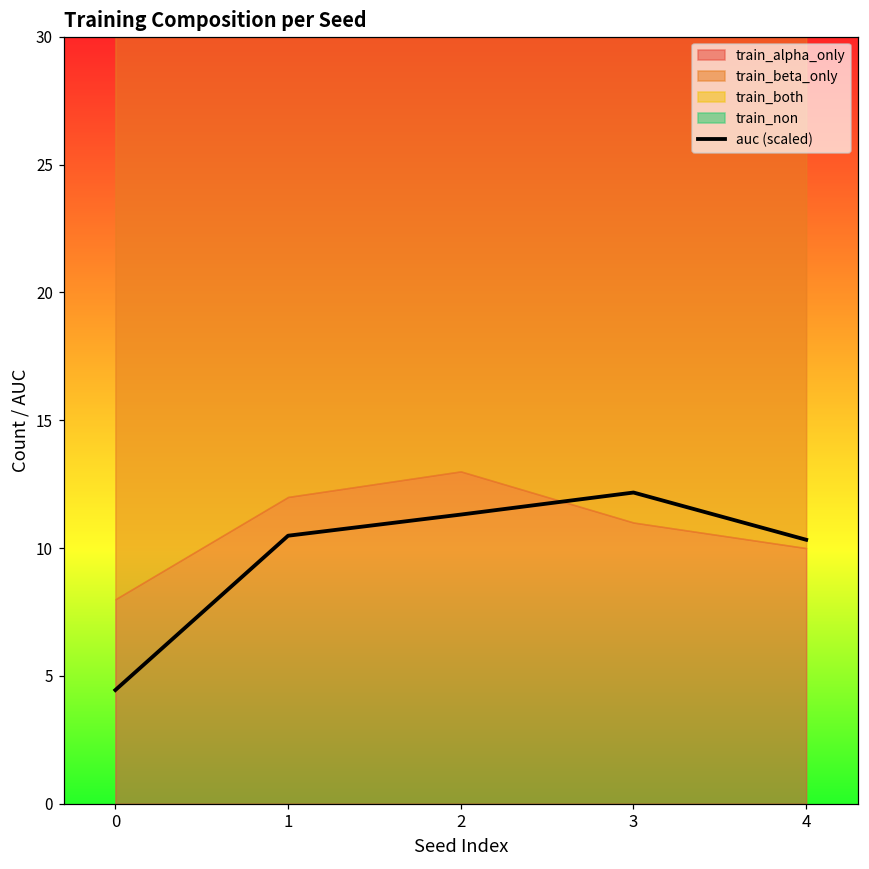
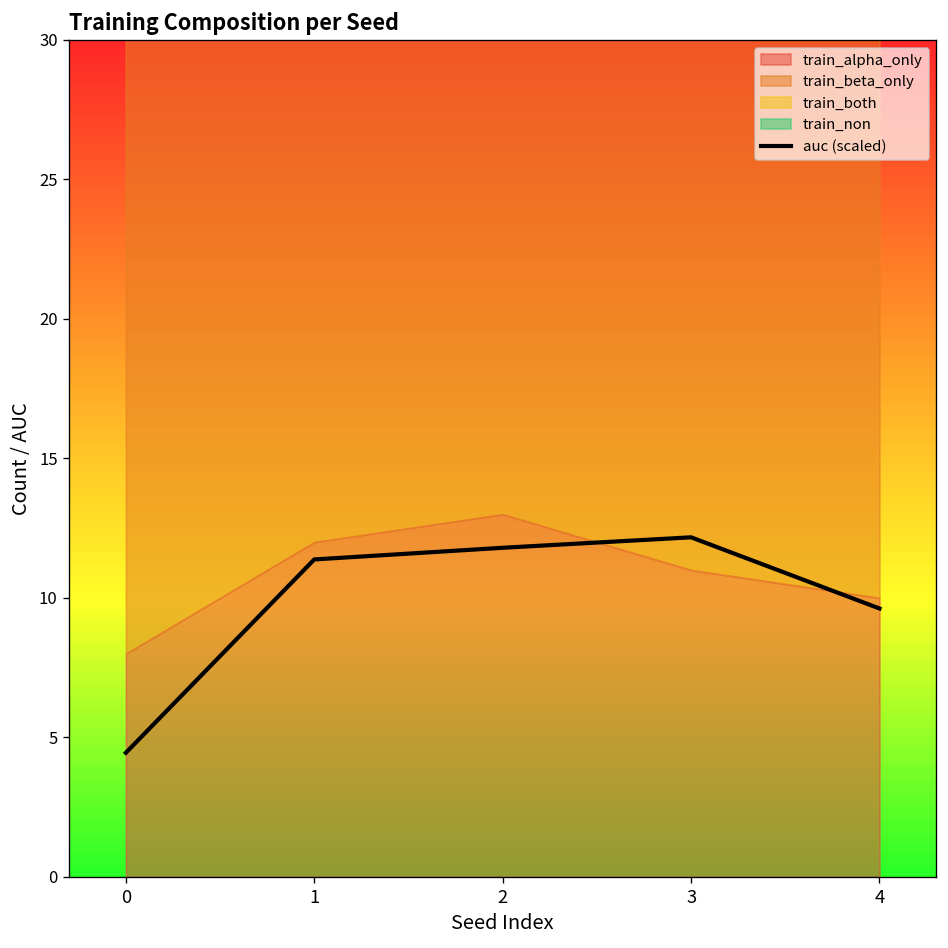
auc (scaled), 1: 10.5 -> 11.4
auc (scaled), 2: 11.3 -> 11.8
auc (scaled), 4: 10.3 -> 9.6
